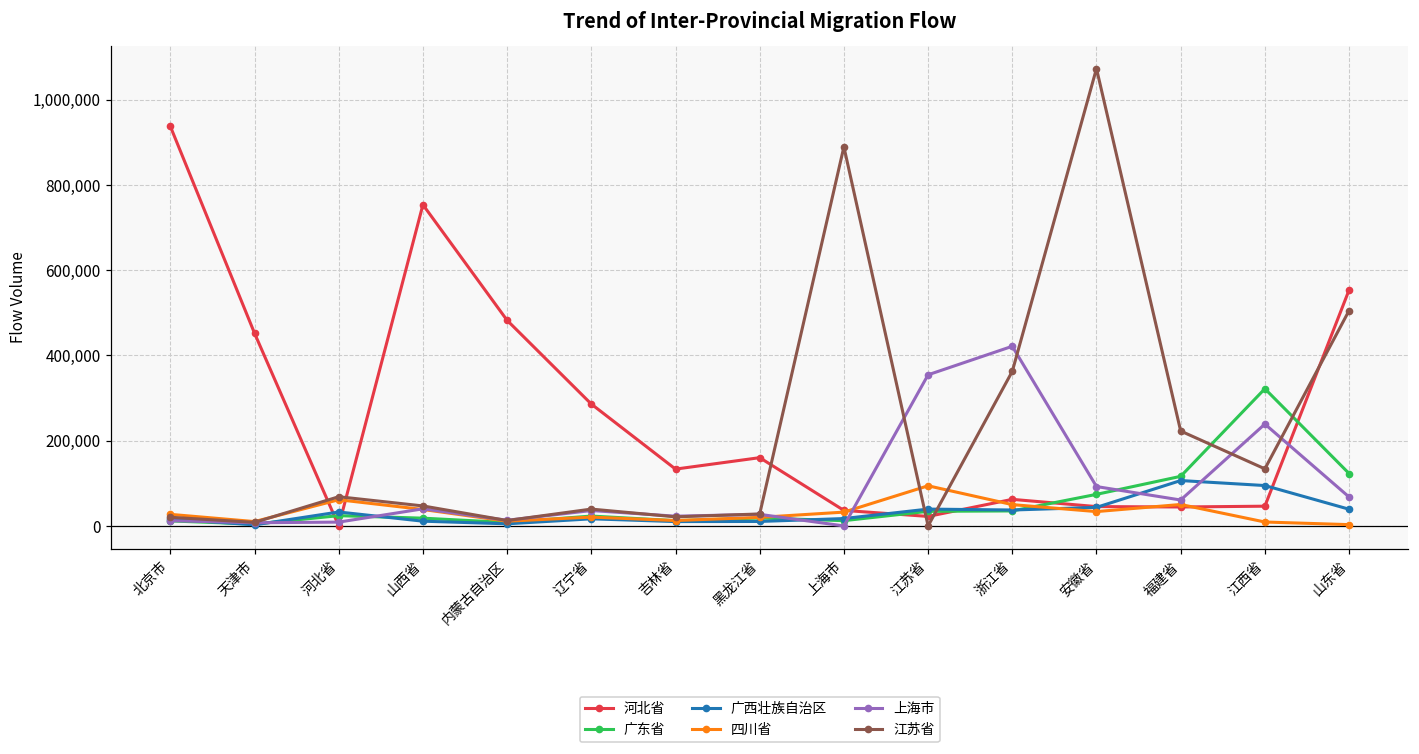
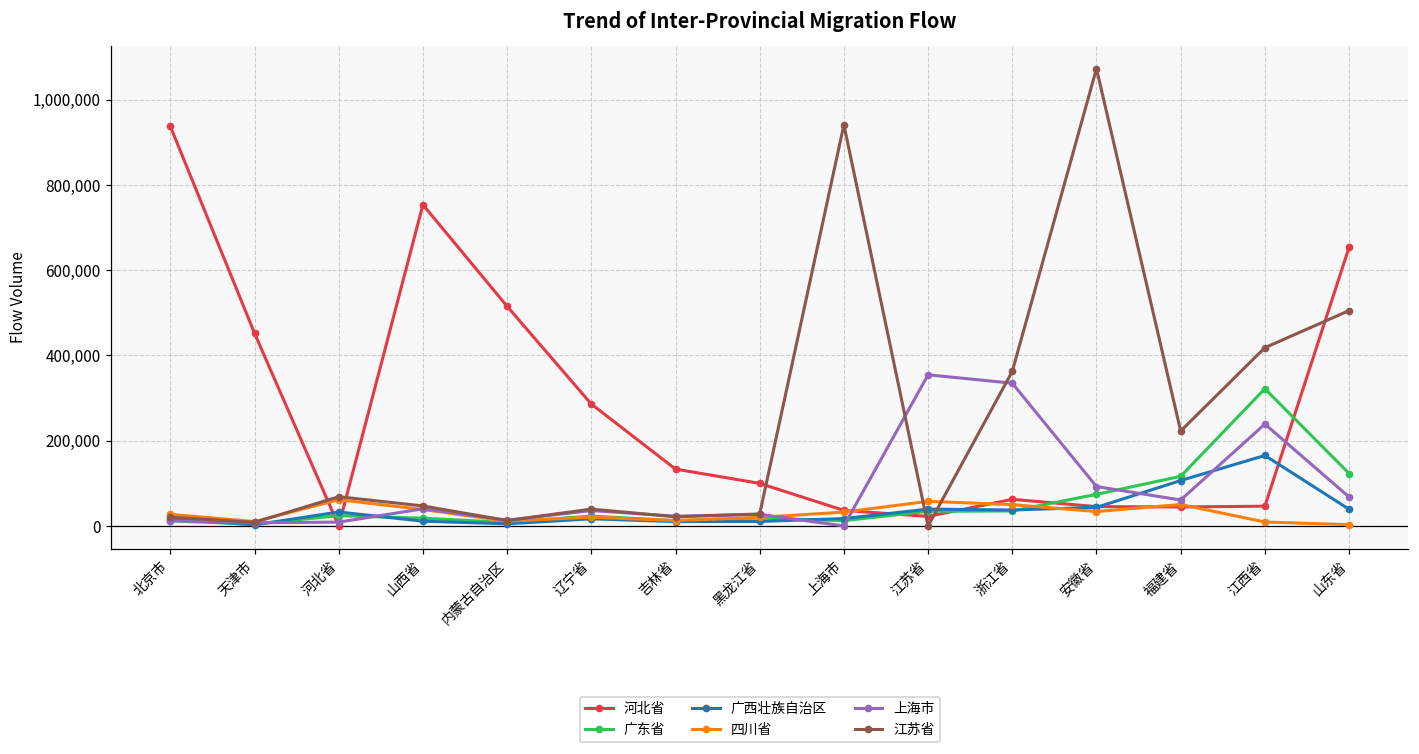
河北省, 内蒙古自治区: 480,000 -> 520,000
河北省, 黑龙江省: 160,000 -> 100,000
江苏省, 上海市: 890,000 -> 940,000
四川省, 江苏省: 90,000 -> 60,000
上海市, 浙江省: 420,000 -> 330,000
广西壮族自治区, 江西省: 90,000 -> 170,000
江苏省, 江西省: 130,000 -> 420,000
河北省, 山东省: 550,000 -> 650,000
